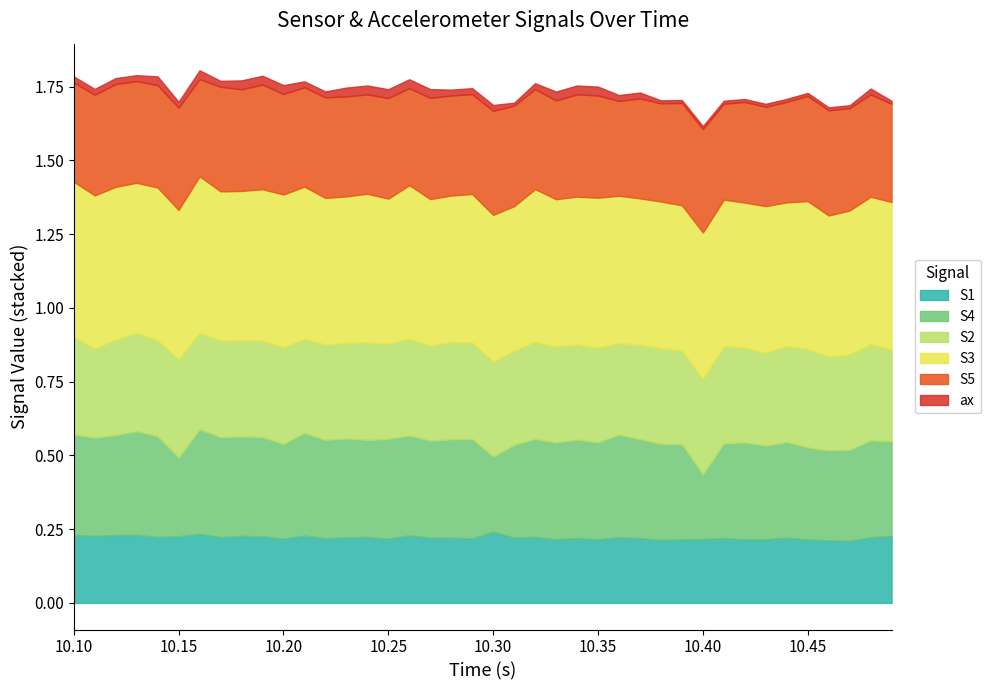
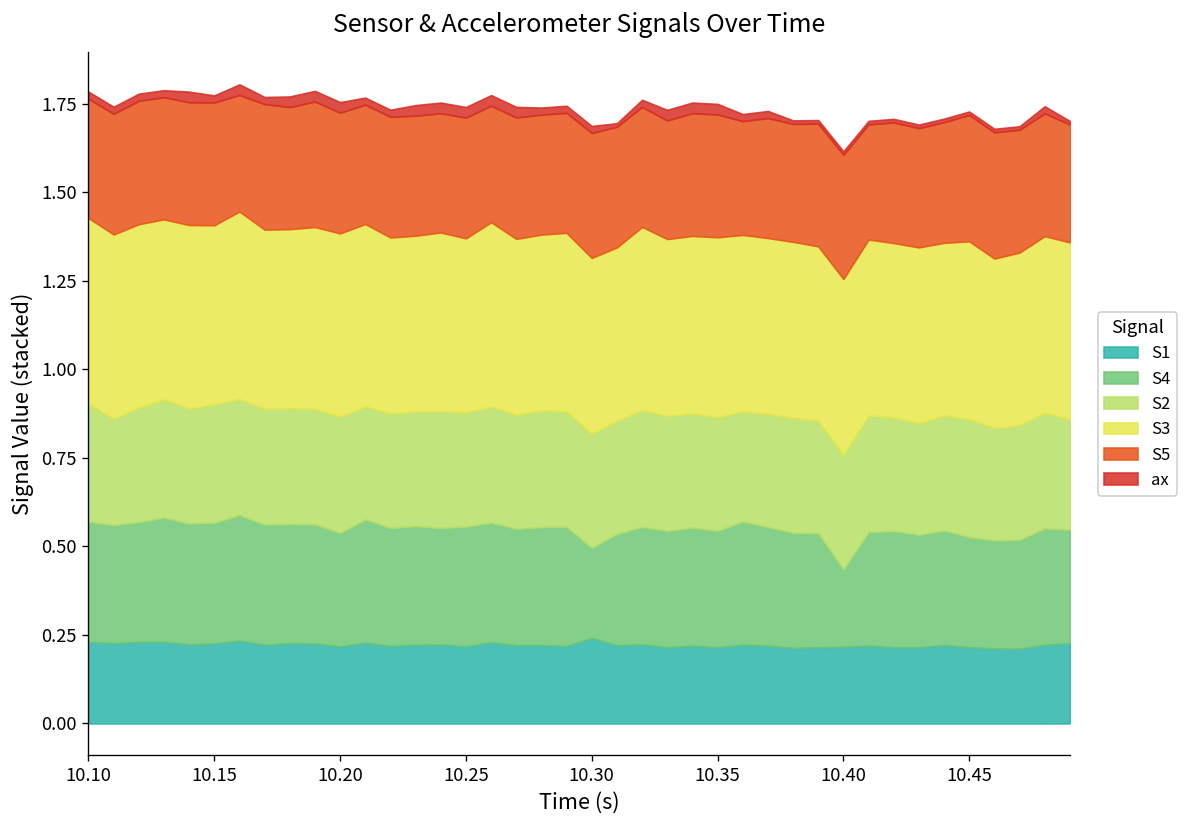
S4, 10.15: 0.27 -> 0.34
